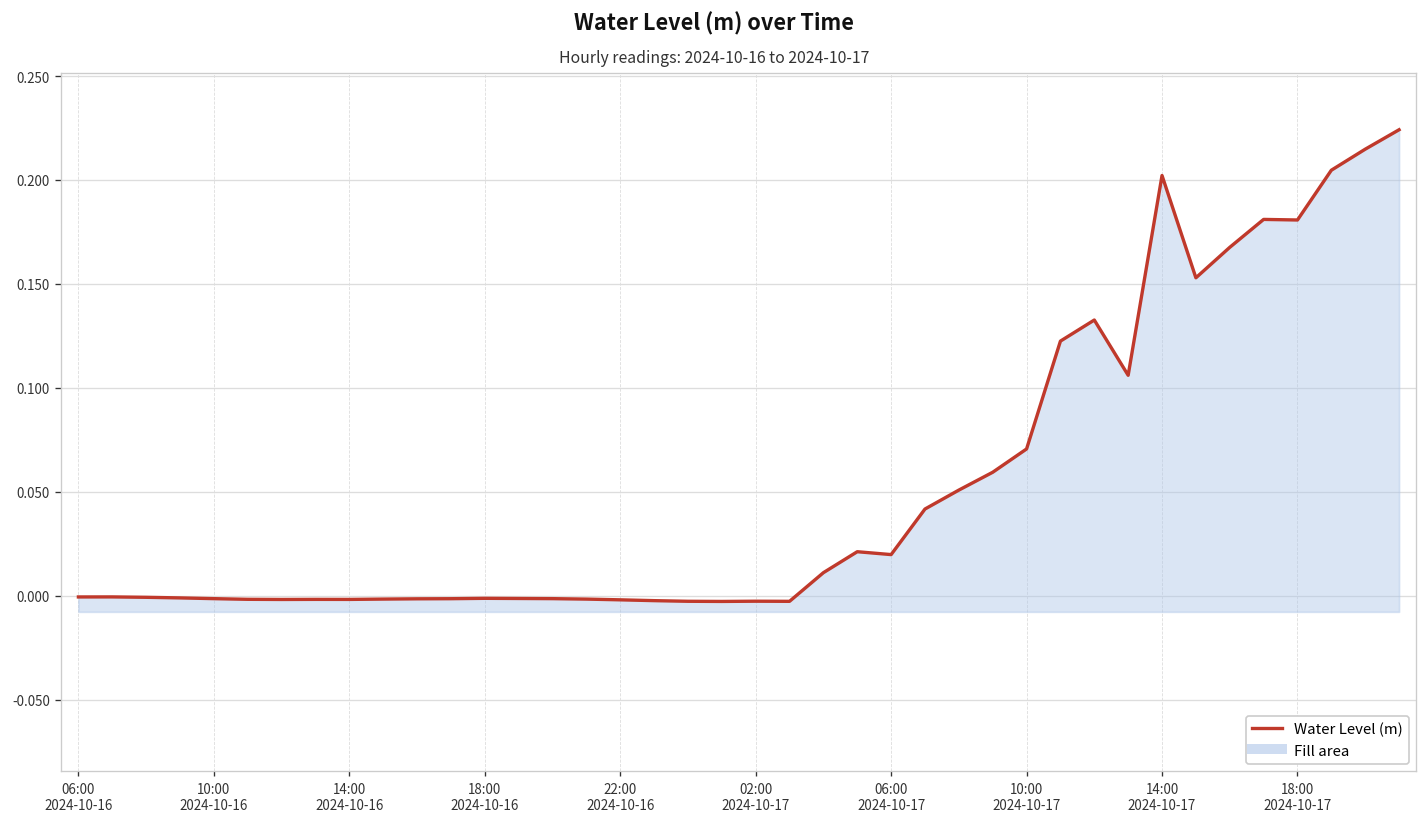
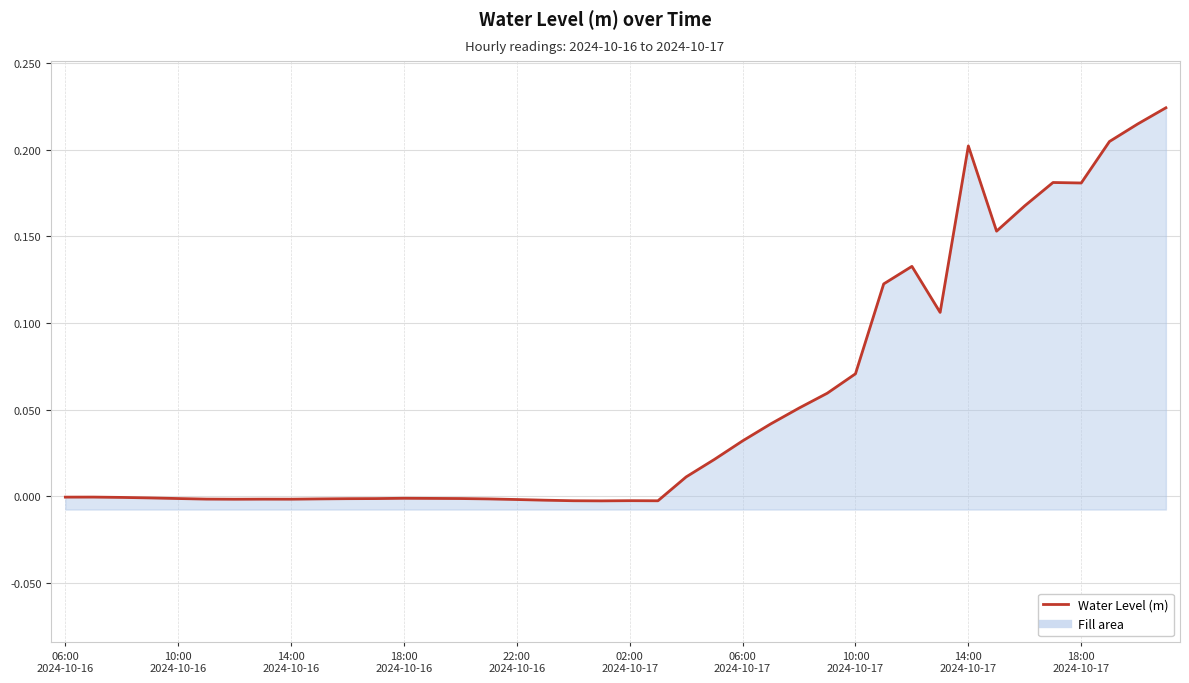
06:00 2024-10-17: 0.020 -> 0.032
